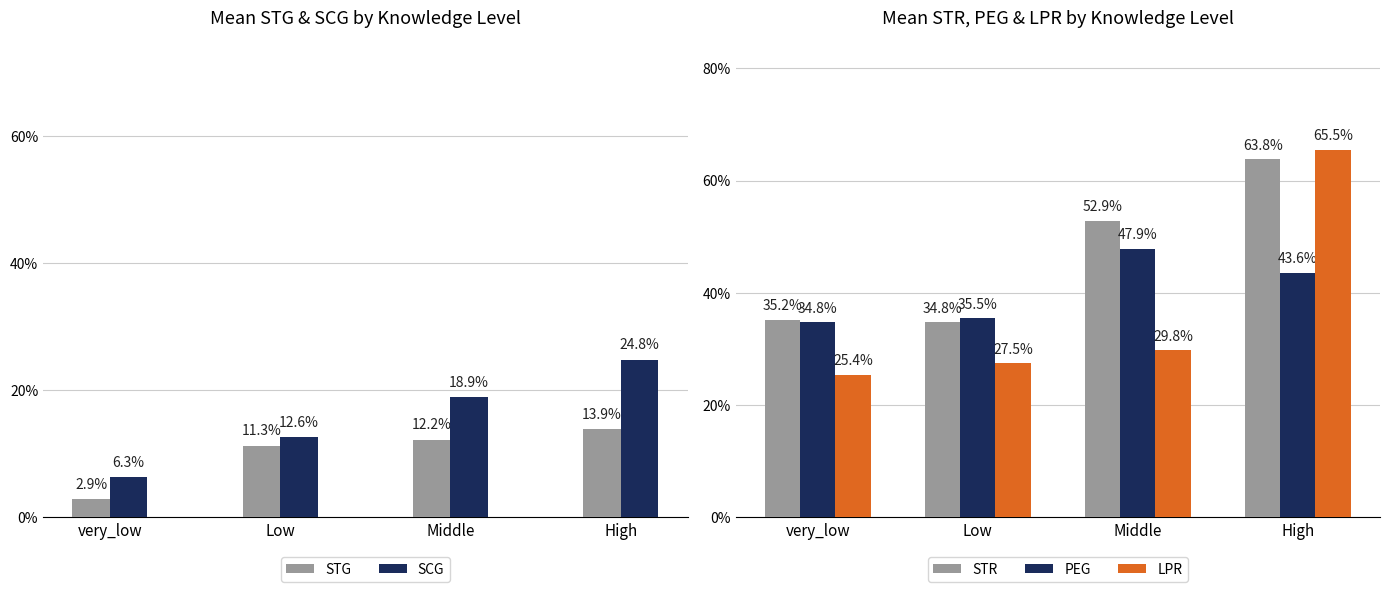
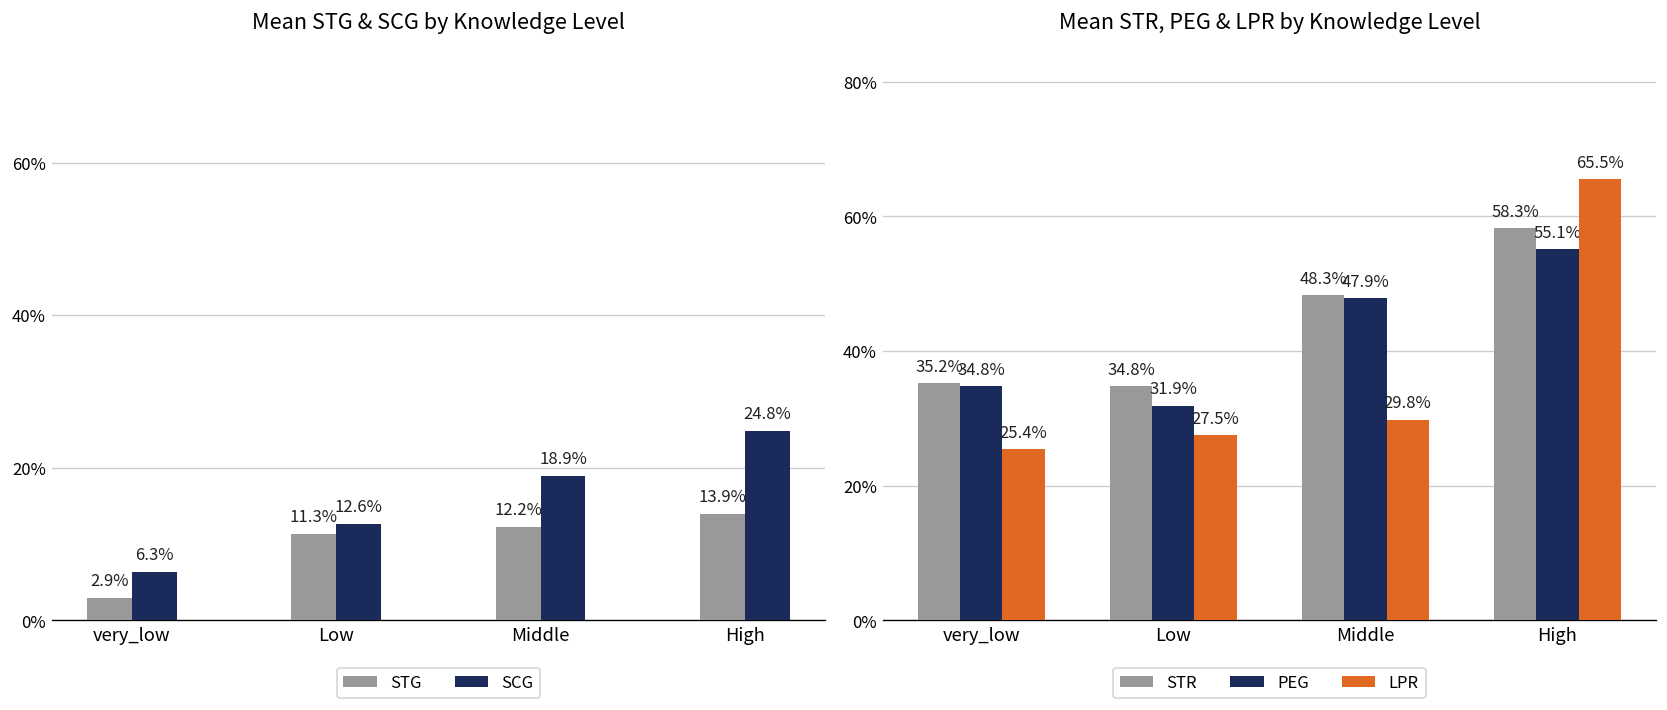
Mean STR, PEG & LPR by Knowledge Level, PEG, Low: 35.5% -> 31.9%
Mean STR, PEG & LPR by Knowledge Level, STR, Middle: 52.9% -> 48.3%
Mean STR, PEG & LPR by Knowledge Level, STR, High: 63.8% -> 58.3%
Mean STR, PEG & LPR by Knowledge Level, PEG, High: 43.6% -> 55.1%
